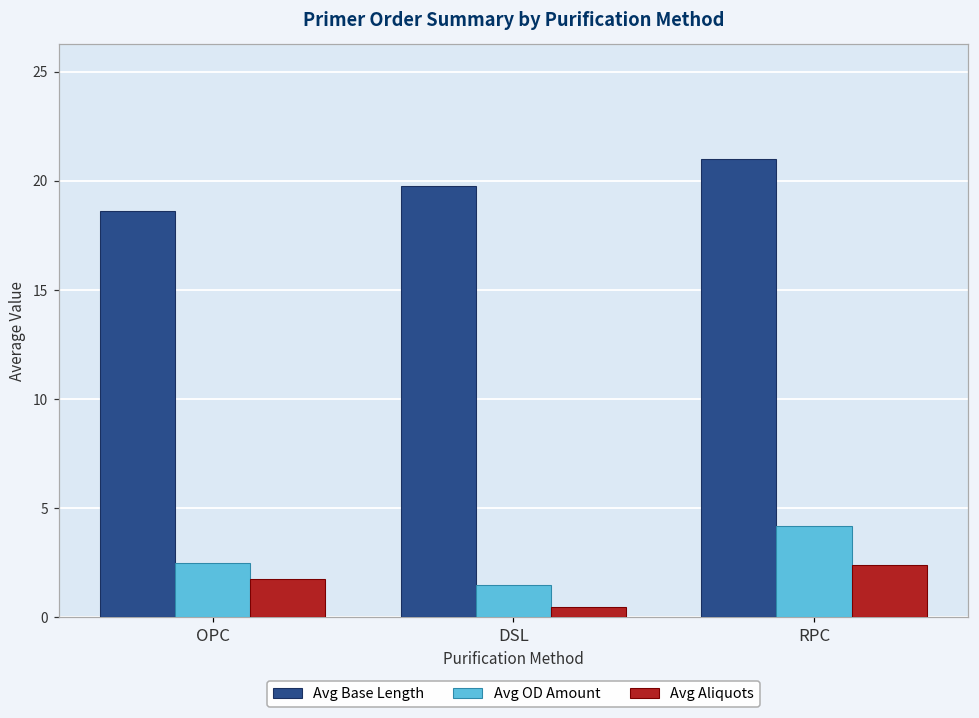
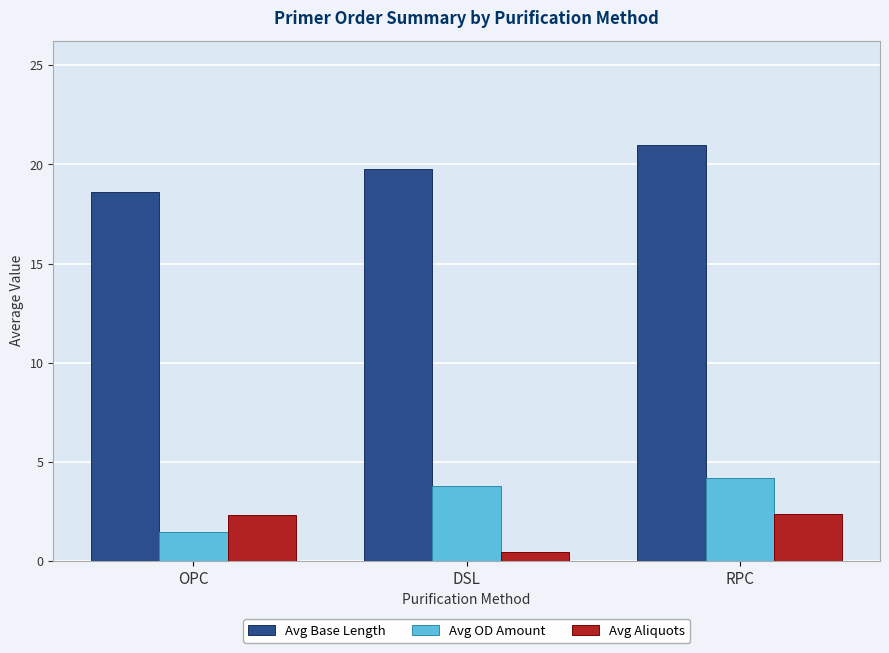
Avg OD Amount, OPC: 2.5 -> 1.4
Avg Aliquots, OPC: 1.7 -> 2.3
Avg OD Amount, DSL: 1.5 -> 3.8
